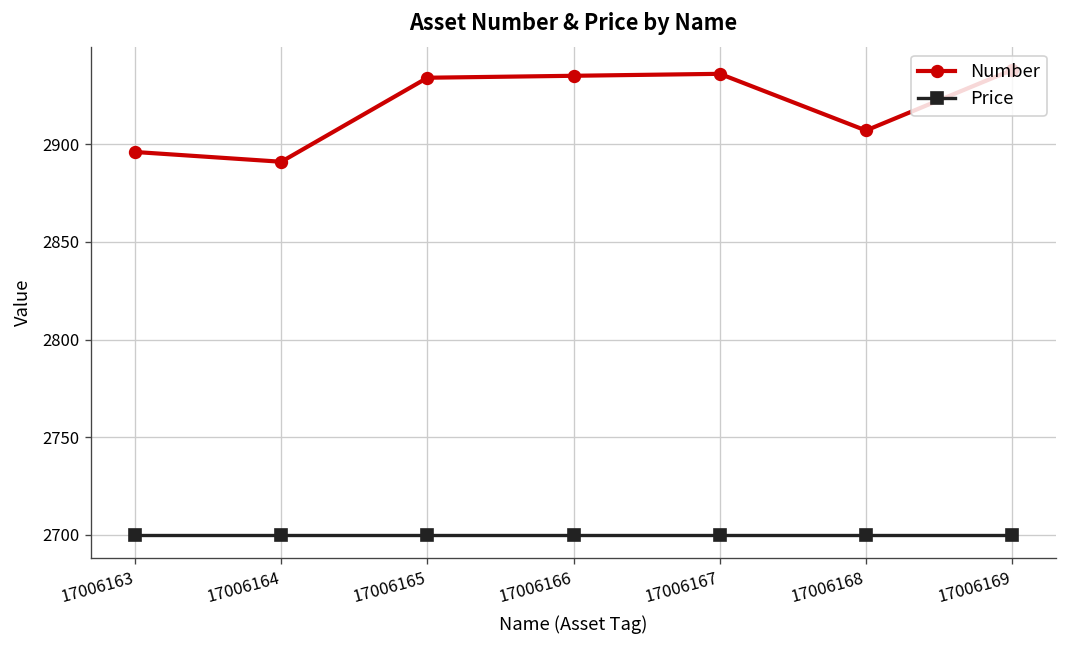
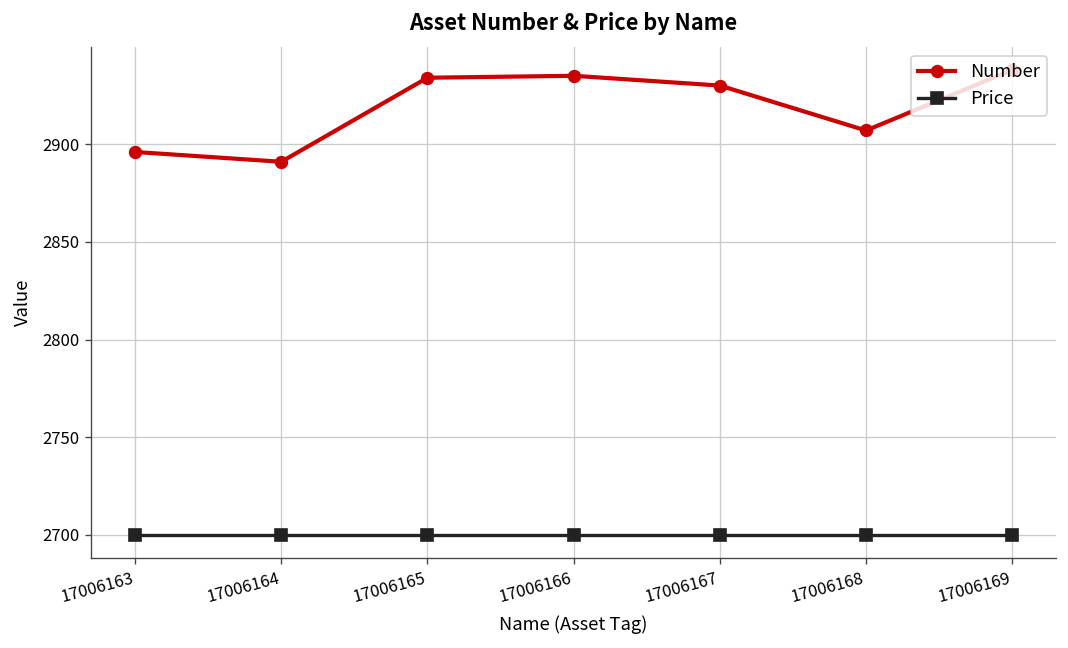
Number, 17006167: 2936 -> 2930
